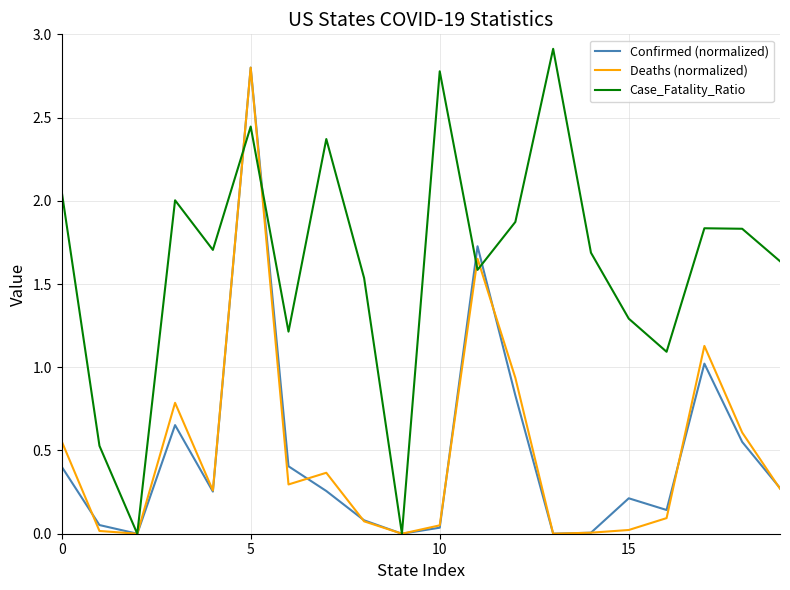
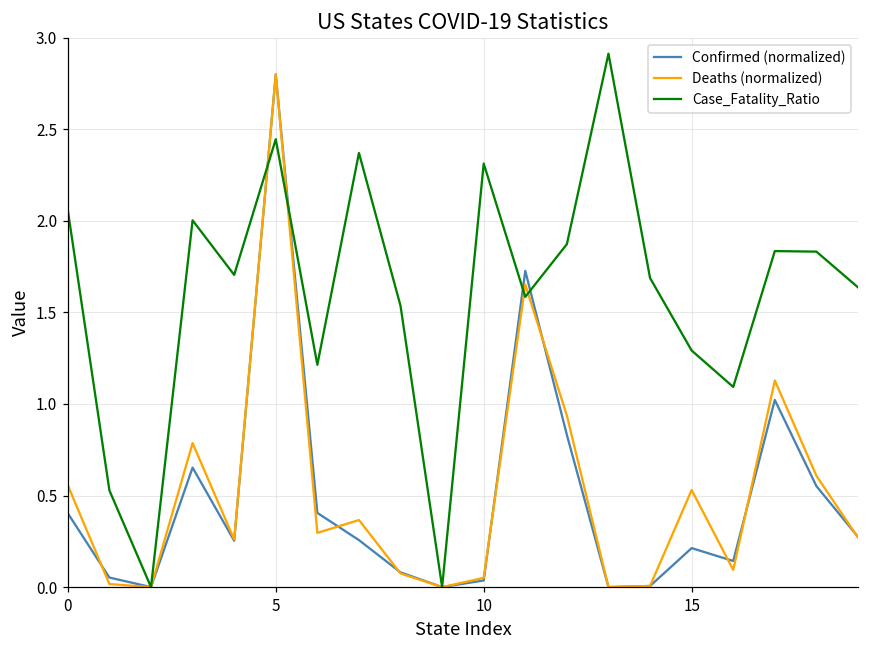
Case_Fatality_Ratio, 10: 2.78 -> 2.31
Deaths (normalized), 15: 0.02 -> 0.53
